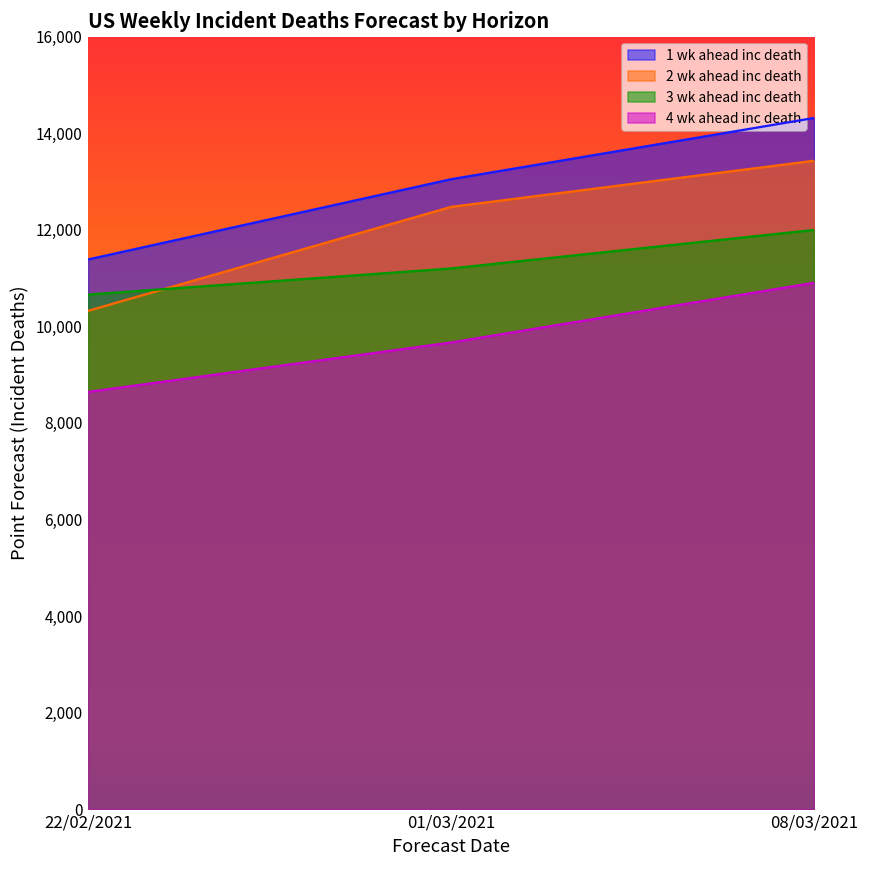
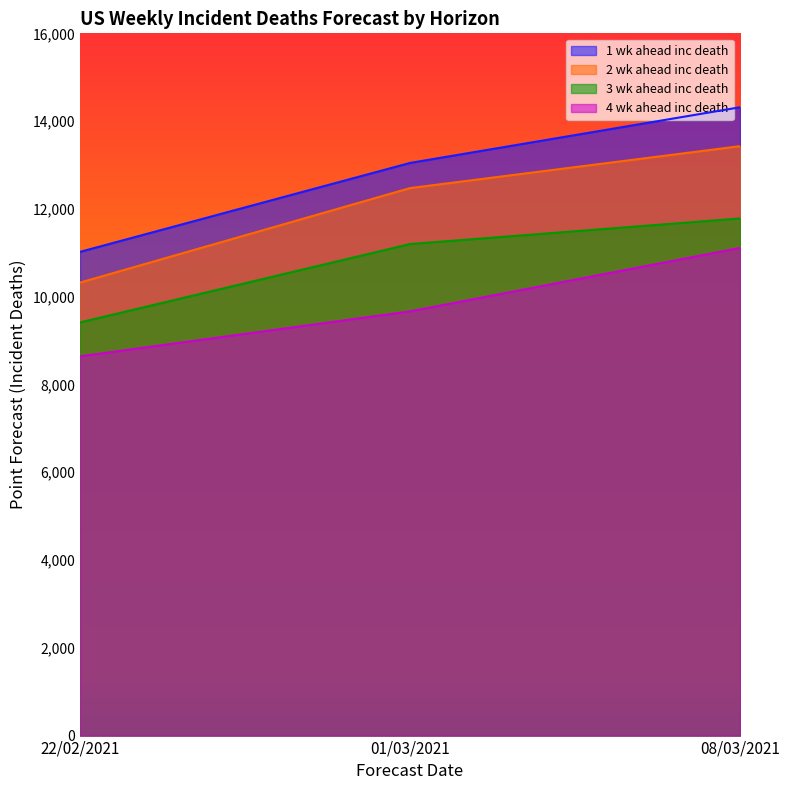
1 wk ahead inc death, 22/02/2021: 11,400 -> 11,000
3 wk ahead inc death, 22/02/2021: 10,700 -> 9,400
3 wk ahead inc death, 08/03/2021: 12,000 -> 11,800
4 wk ahead inc death, 08/03/2021: 10,900 -> 11,100
